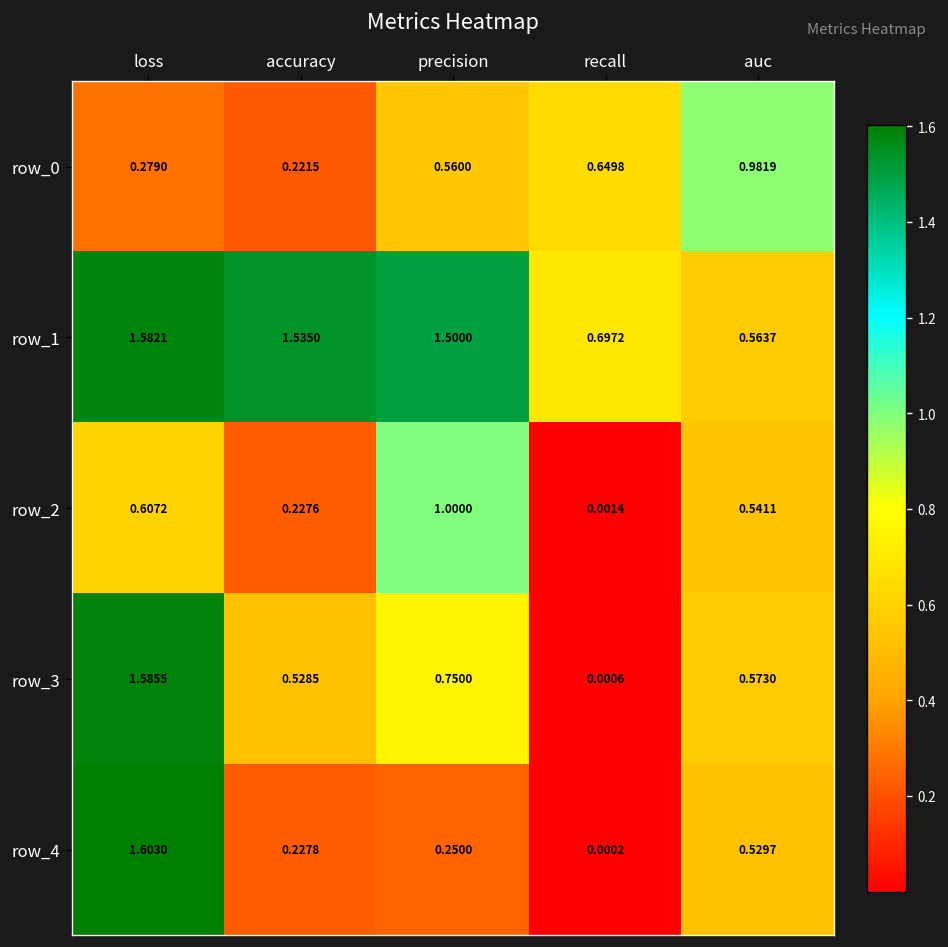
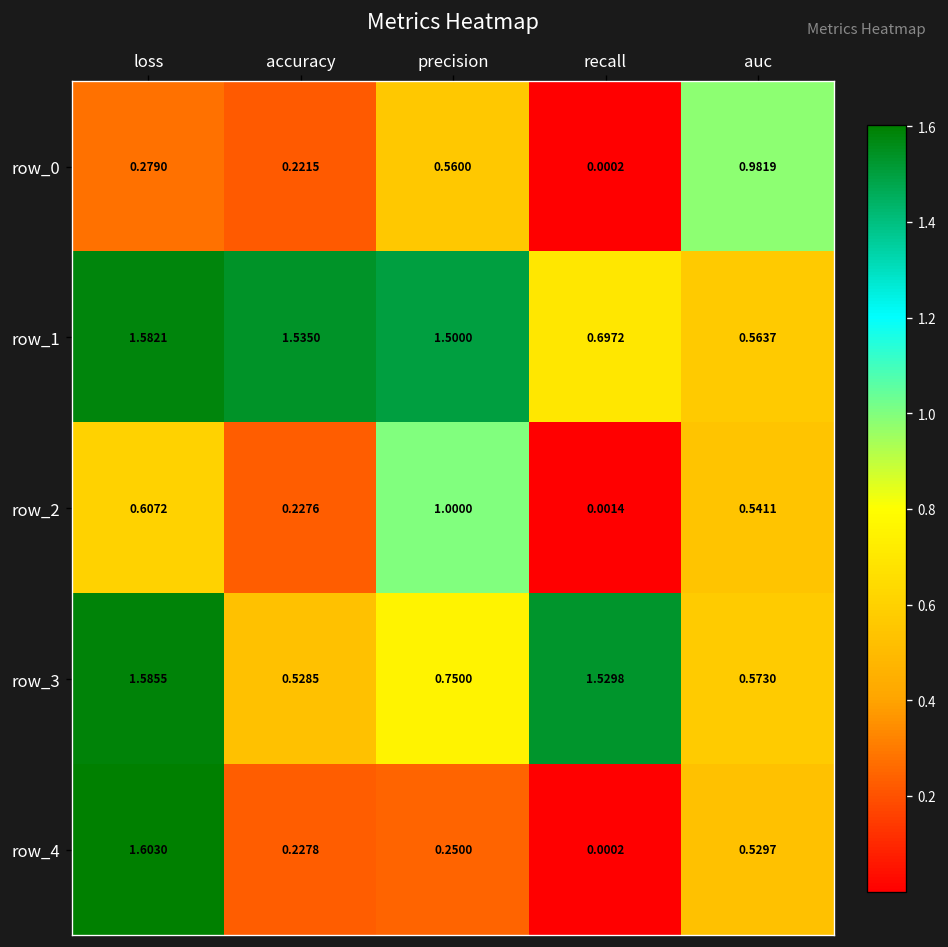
row_0, recall: 0.6498 -> 0.0002
row_3, recall: 0.0006 -> 1.5298
